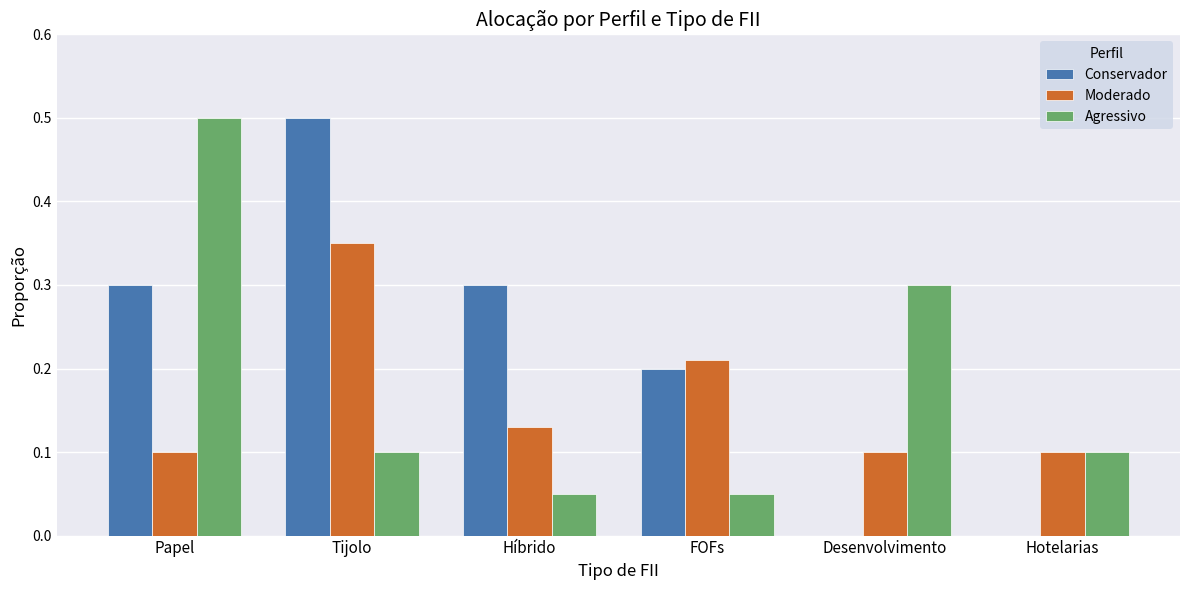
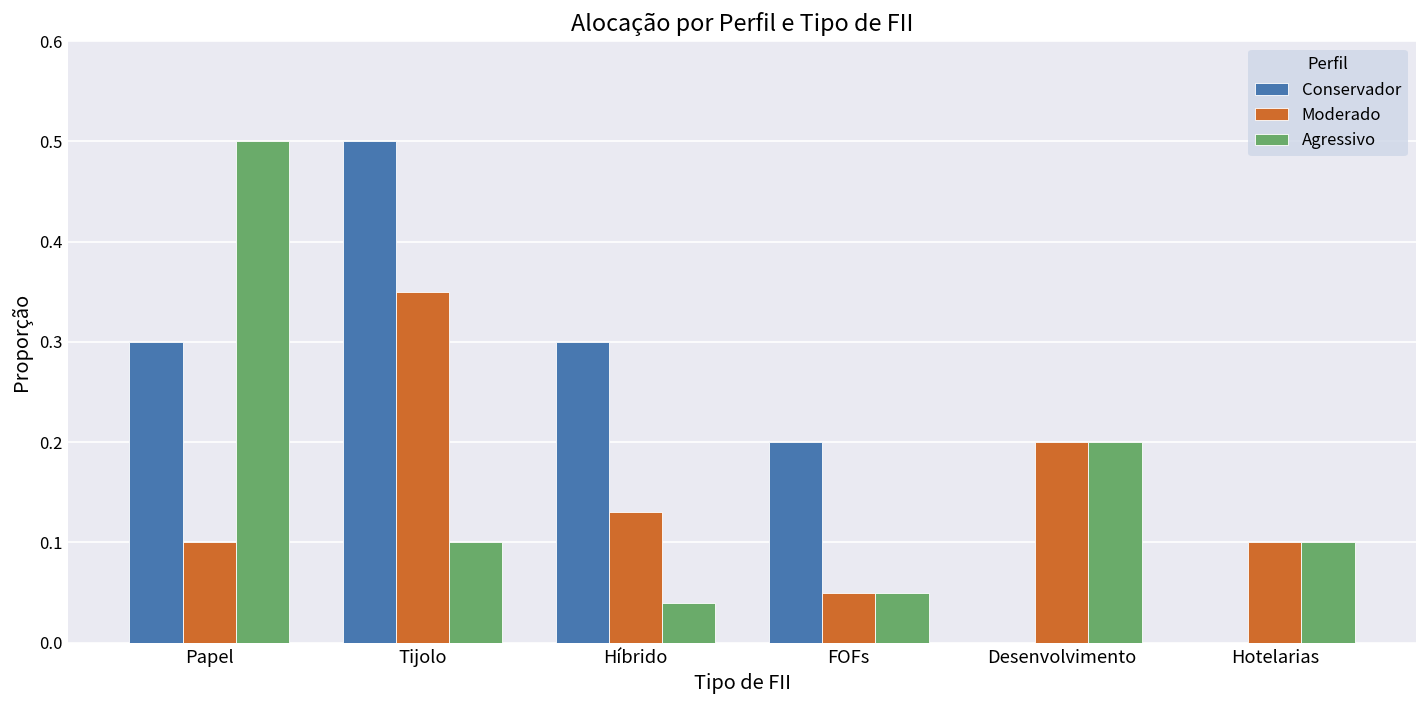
Agressivo, Híbrido: 0.05 -> 0.04
Moderado, FOFs: 0.21 -> 0.05
Moderado, Desenvolvimento: 0.1 -> 0.2
Agressivo, Desenvolvimento: 0.3 -> 0.2
